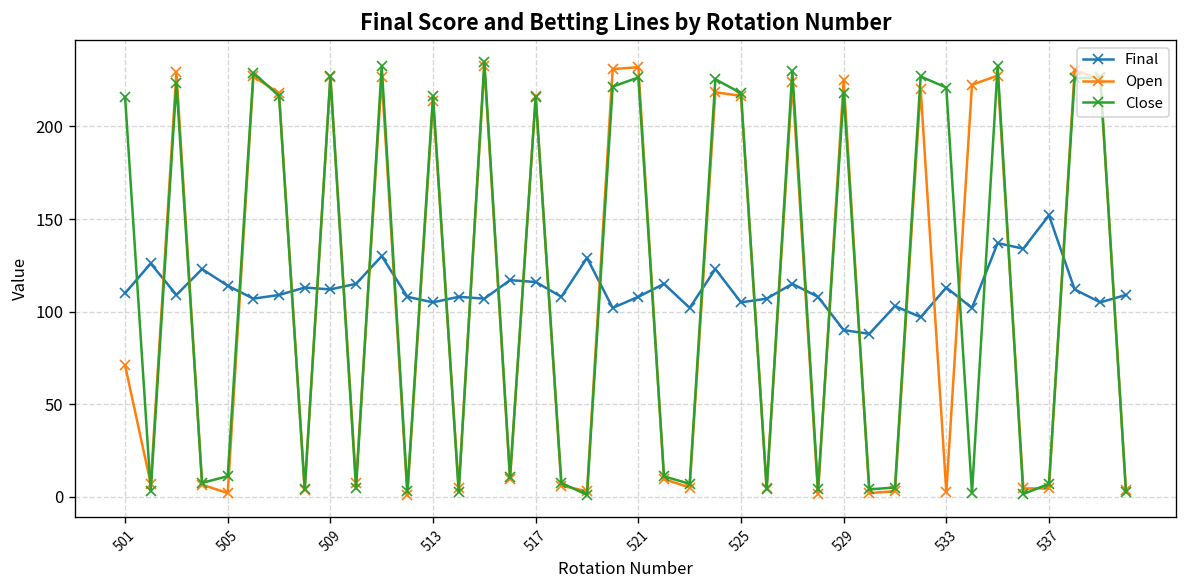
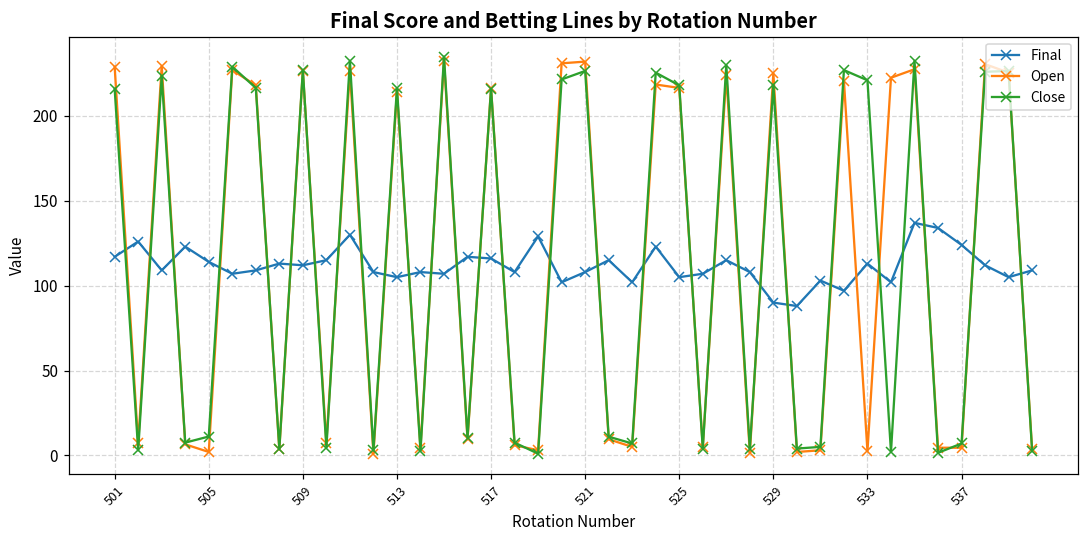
Final, 501: 110 -> 117
Open, 501: 71 -> 229
Final, 537: 152 -> 124
